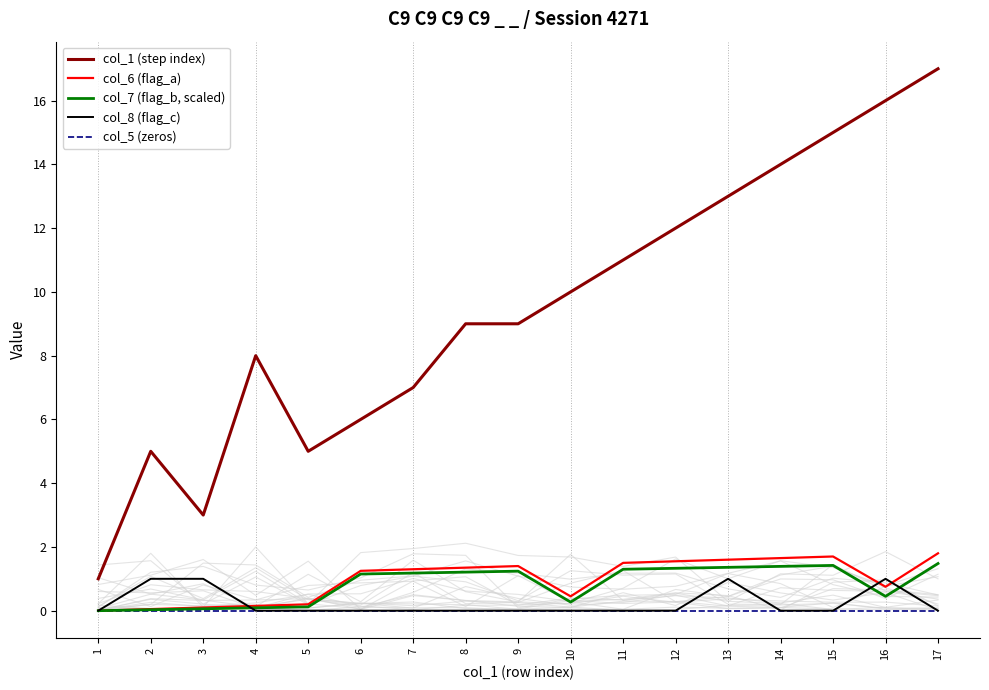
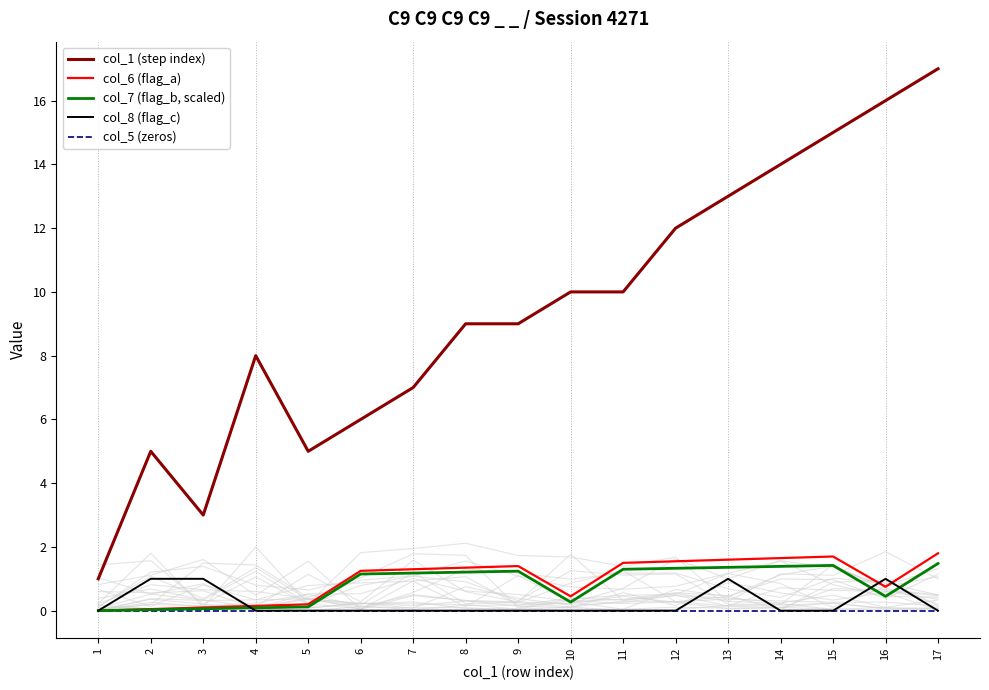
col_1 (step index), 11: 11 -> 10
